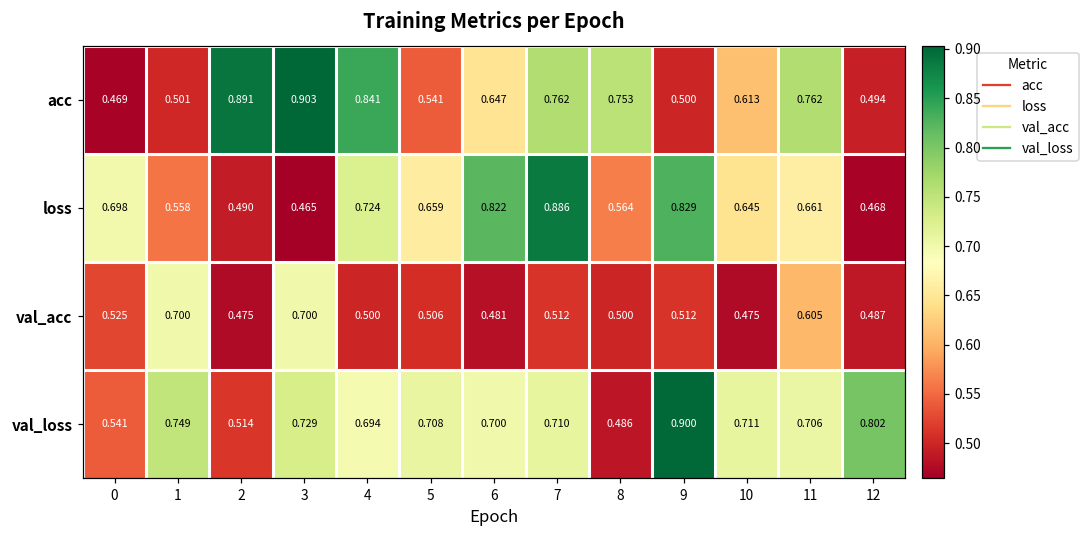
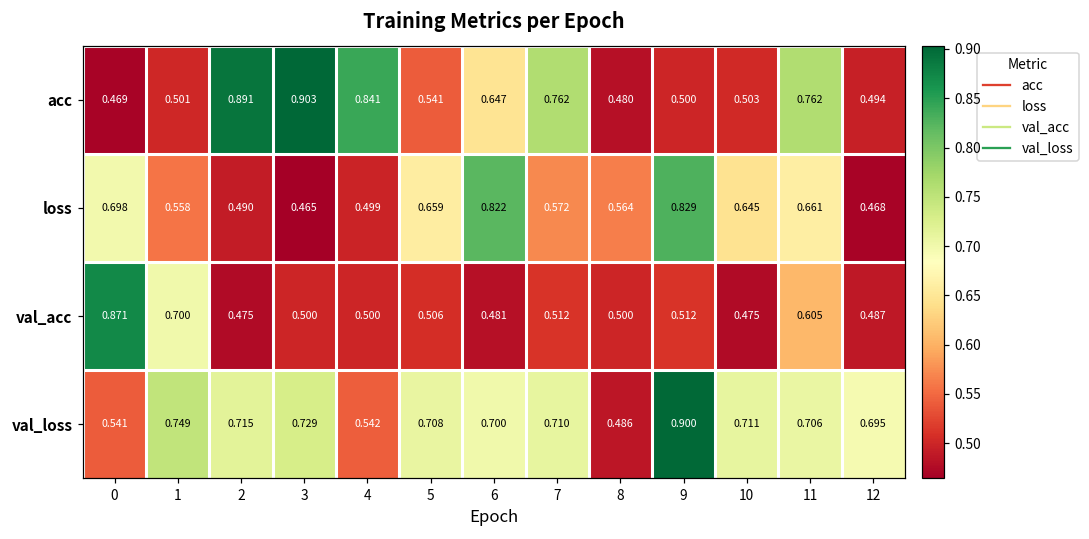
acc, 8: 0.753 -> 0.480
acc, 10: 0.613 -> 0.503
loss, 4: 0.724 -> 0.499
loss, 7: 0.886 -> 0.572
val_acc, 0: 0.525 -> 0.871
val_acc, 3: 0.700 -> 0.500
val_loss, 2: 0.514 -> 0.715
val_loss, 4: 0.694 -> 0.542
val_loss, 12: 0.802 -> 0.695
